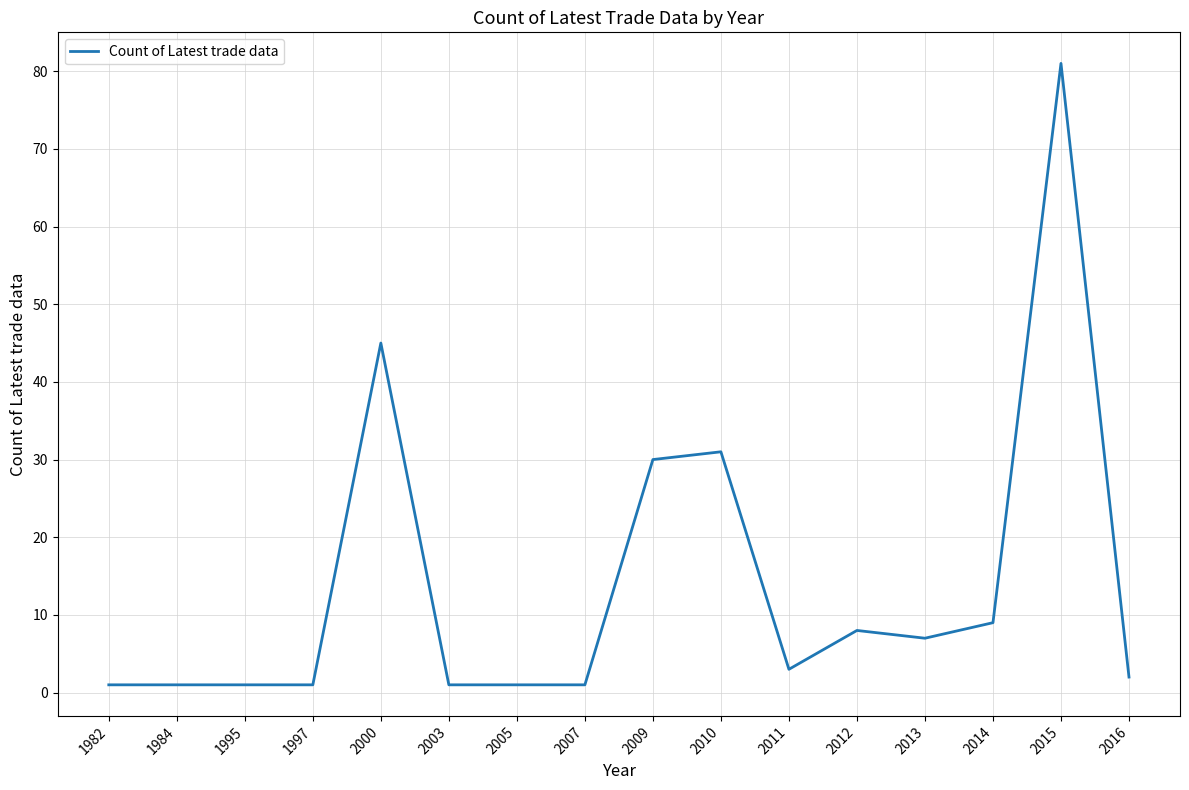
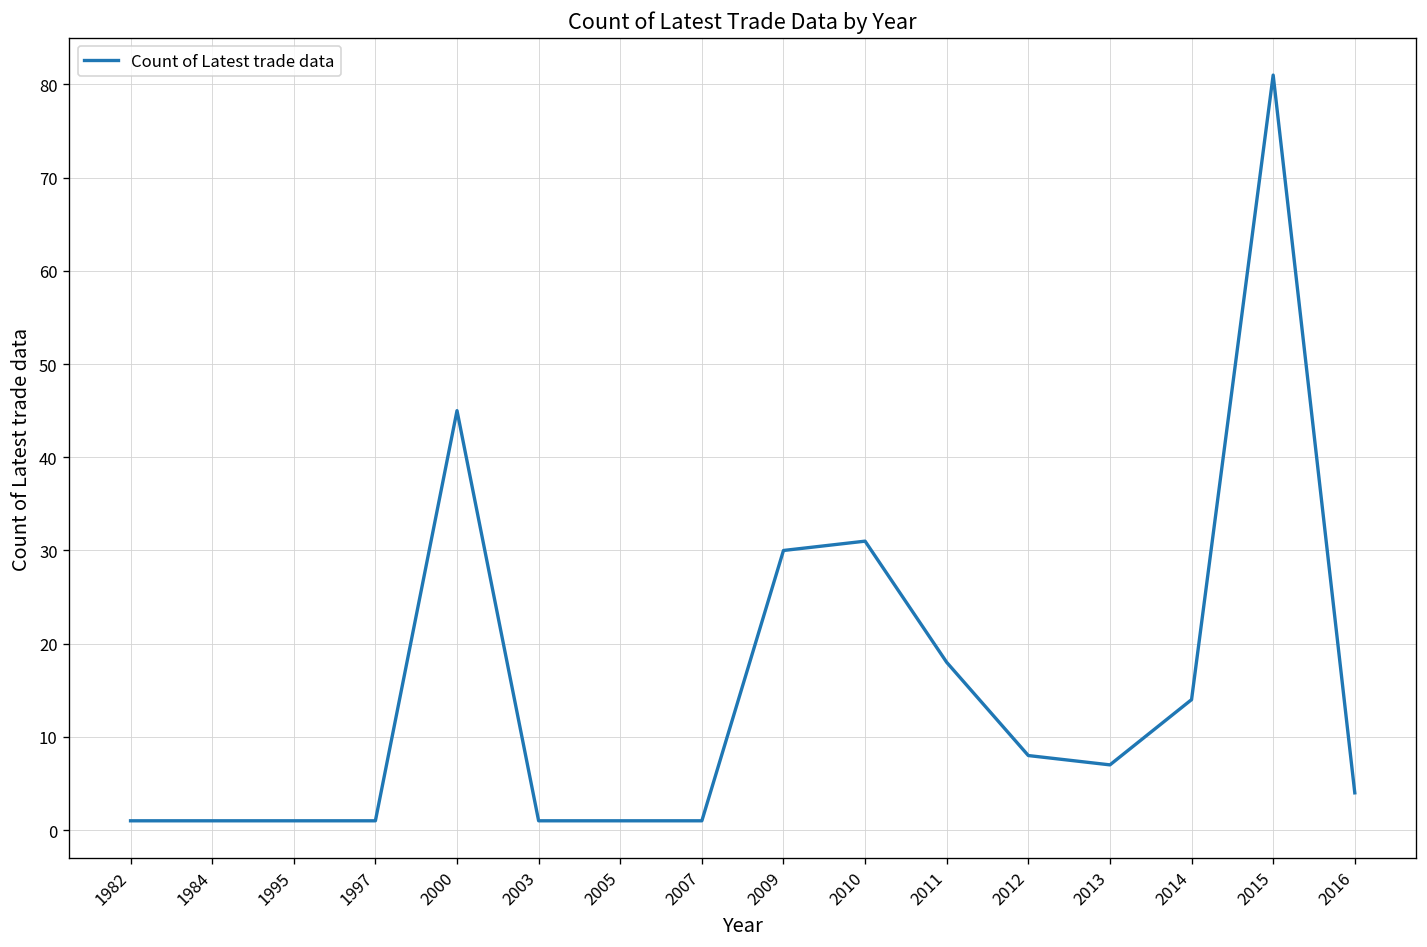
2011: 3 -> 18
2014: 9 -> 14
2016: 2 -> 4
